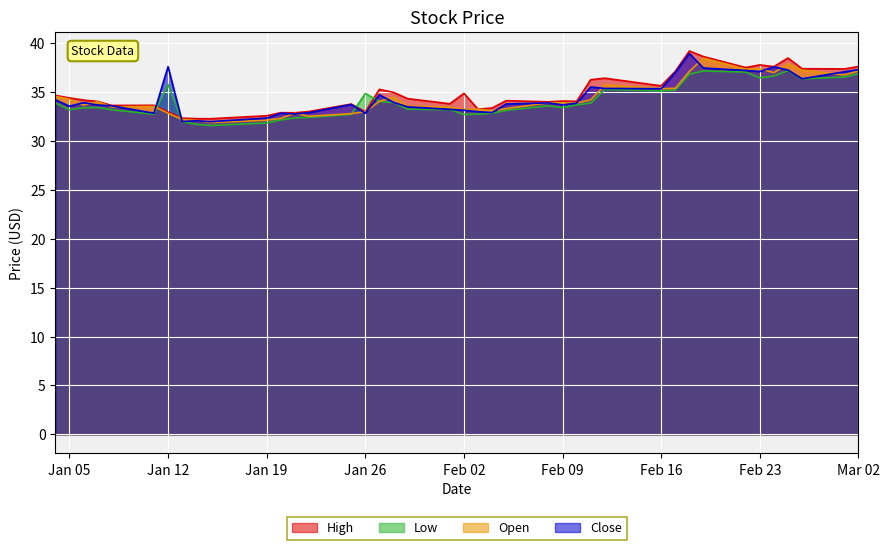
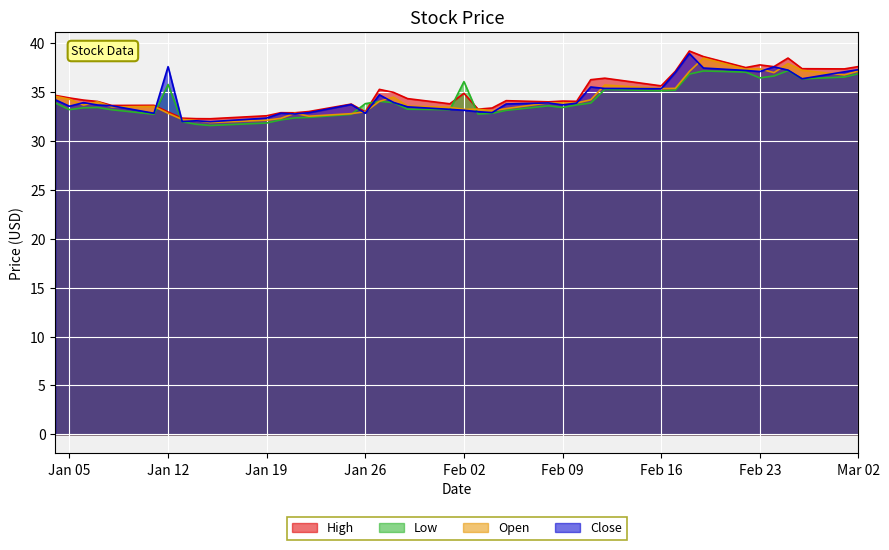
Low, Jan 26: 35 -> 34
Low, Feb 02: 33 -> 36
